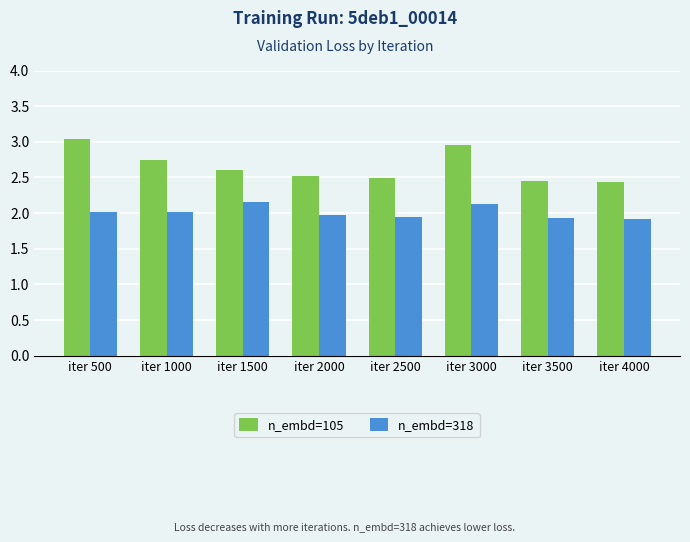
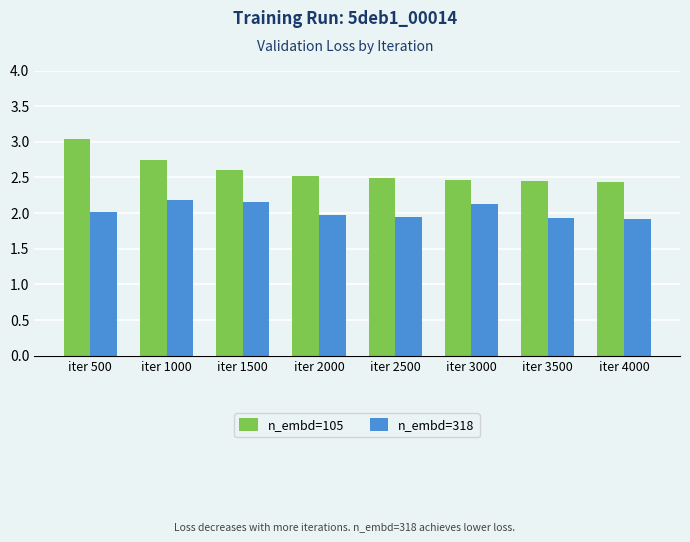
n_embd=318, iter 1000: 2.0 -> 2.2
n_embd=105, iter 3000: 3.0 -> 2.5
